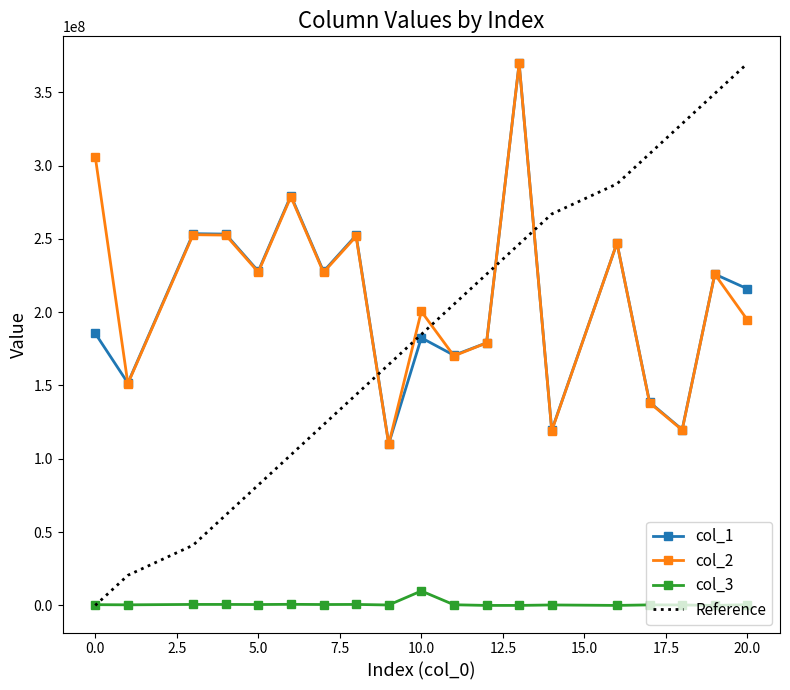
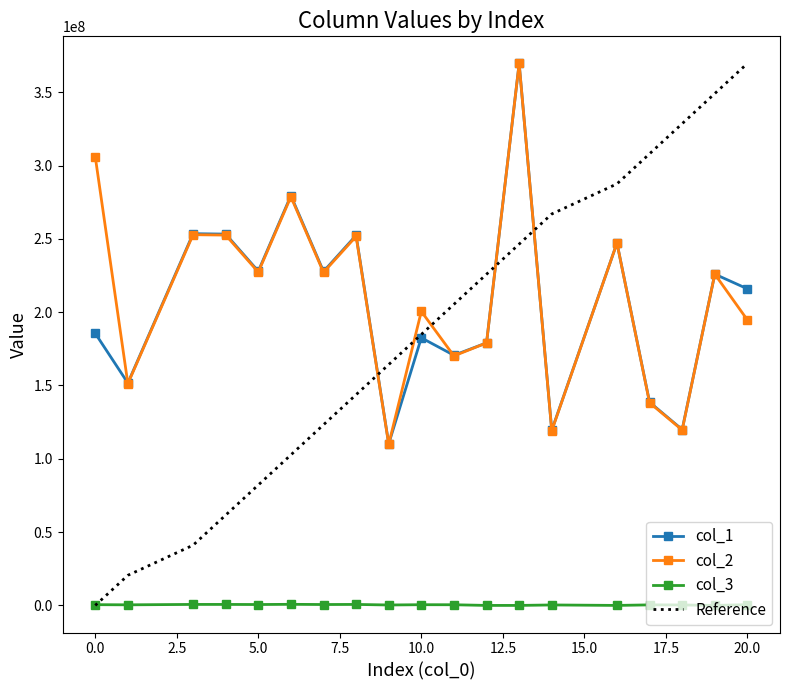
col_3, 10.0: 10000000 -> 0
